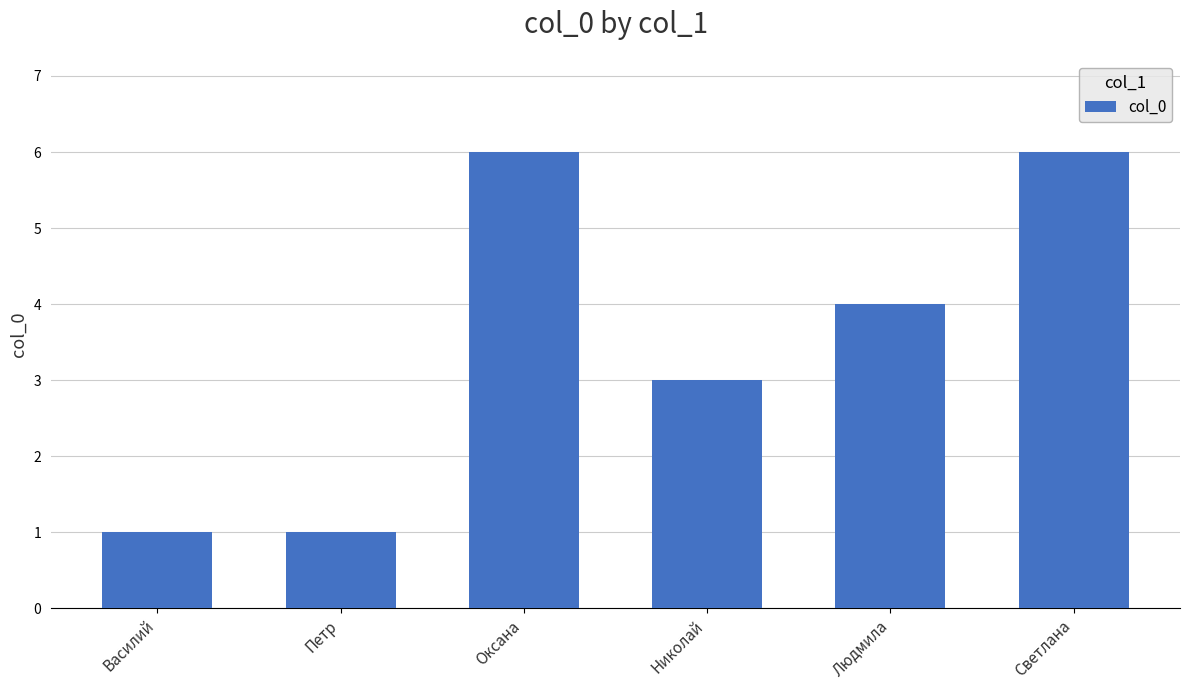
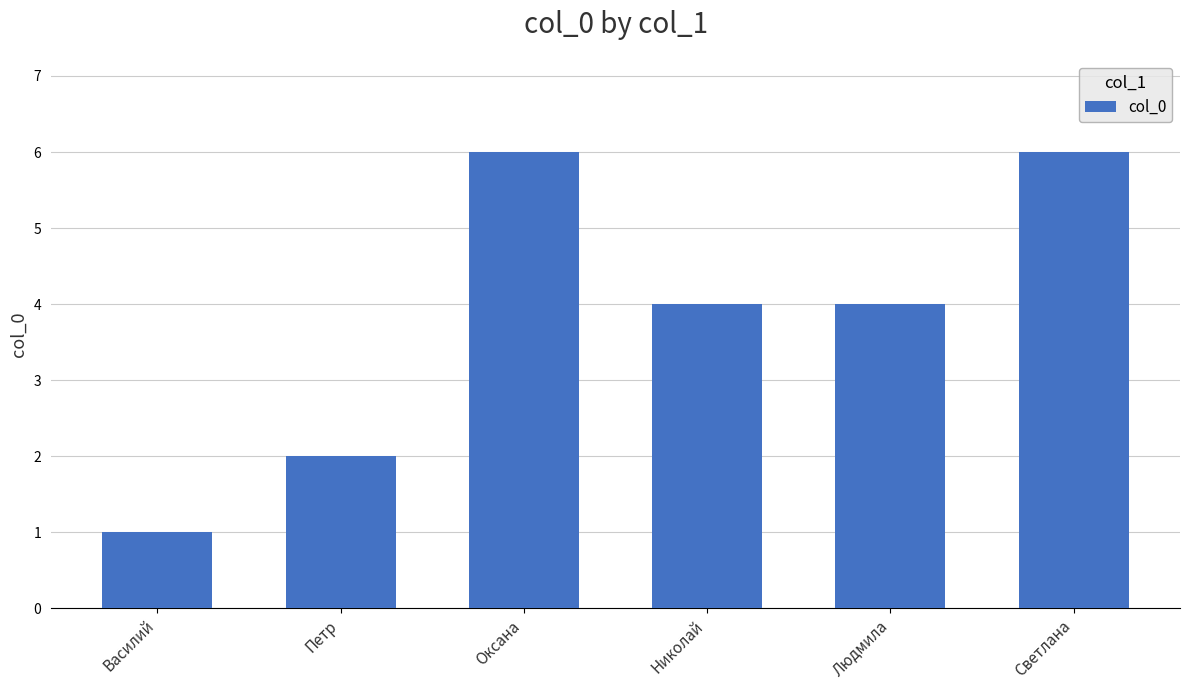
Петр: 1 -> 2
Николай: 3 -> 4
